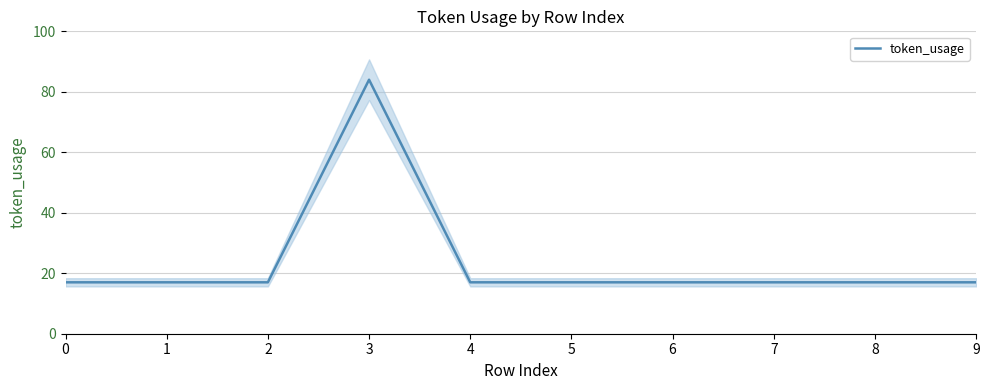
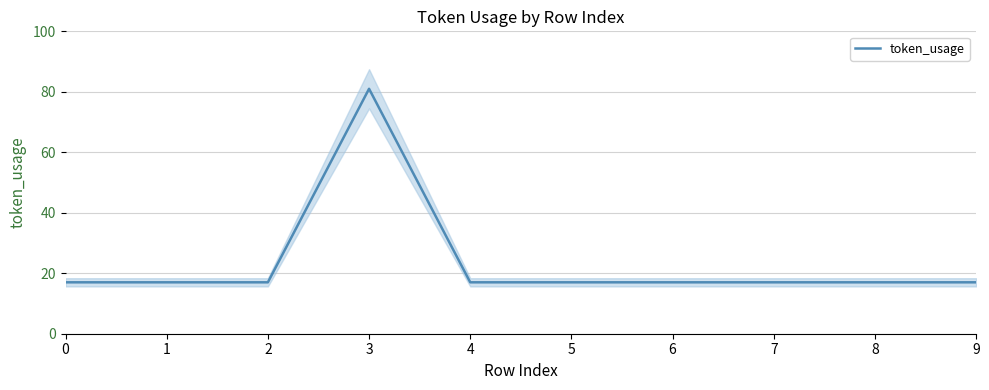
token_usage, 3: 84 -> 81
